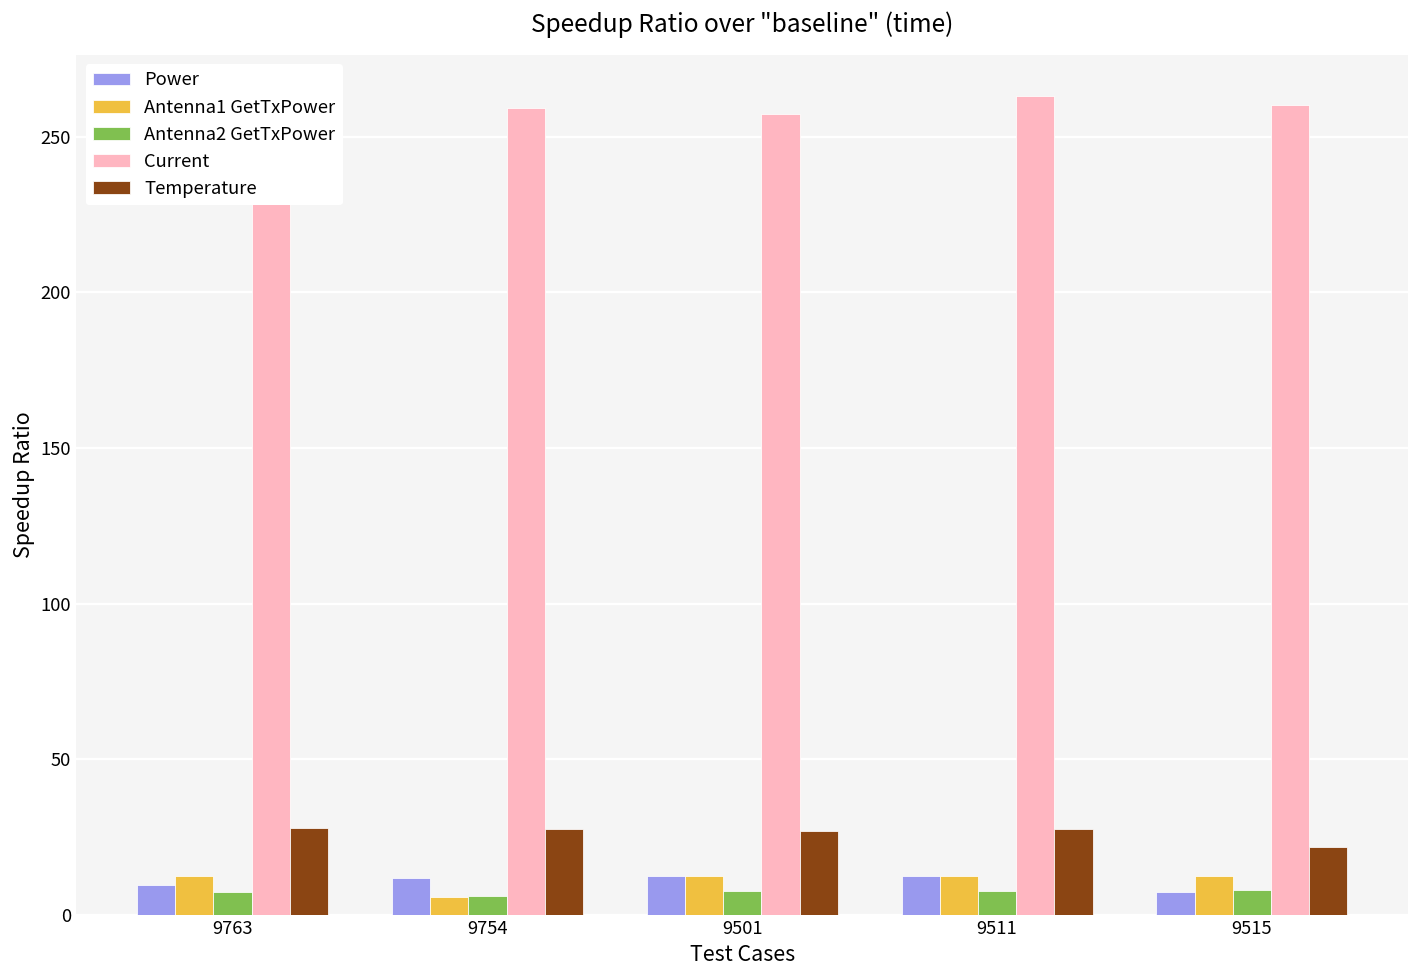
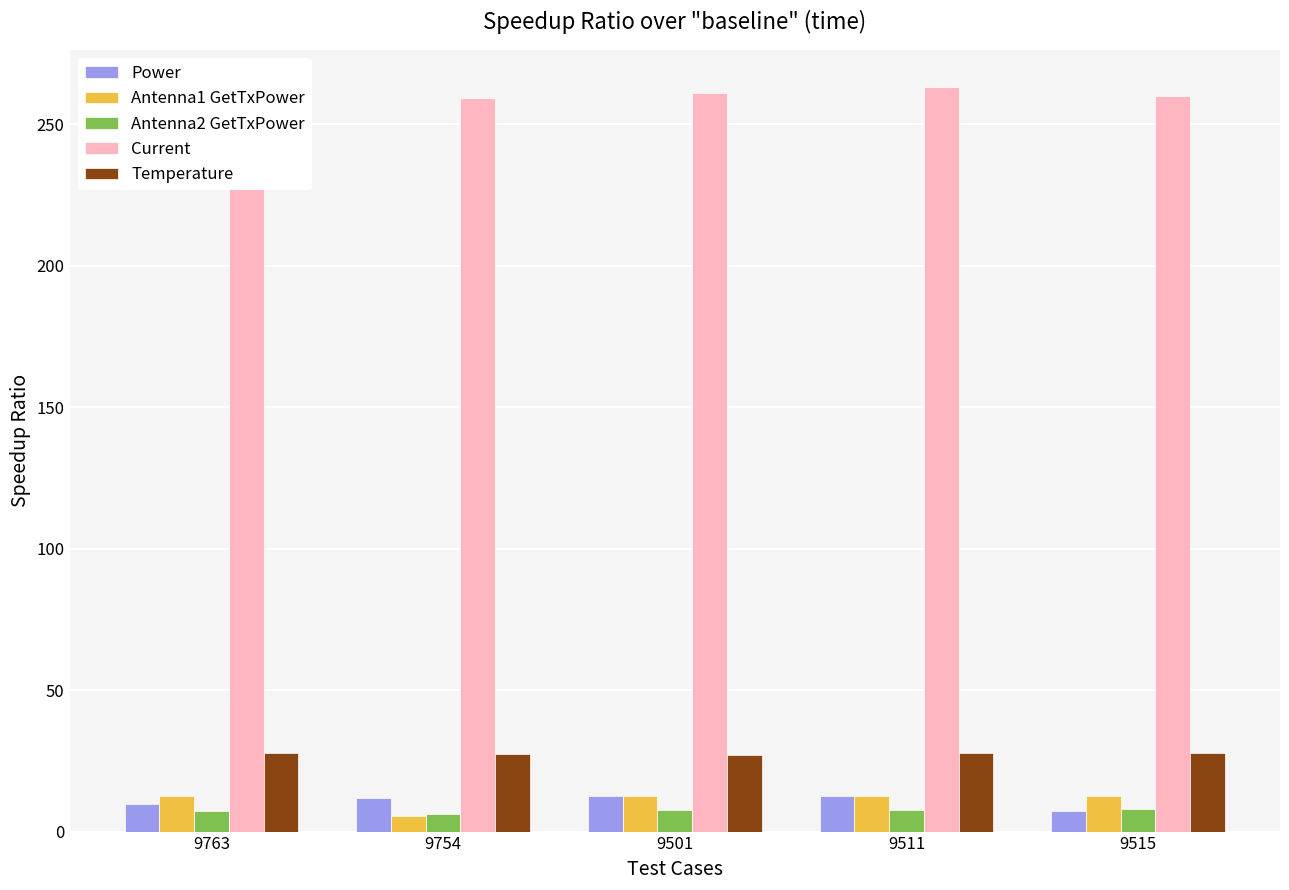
Current, 9501: 257 -> 261
Temperature, 9515: 22 -> 28
